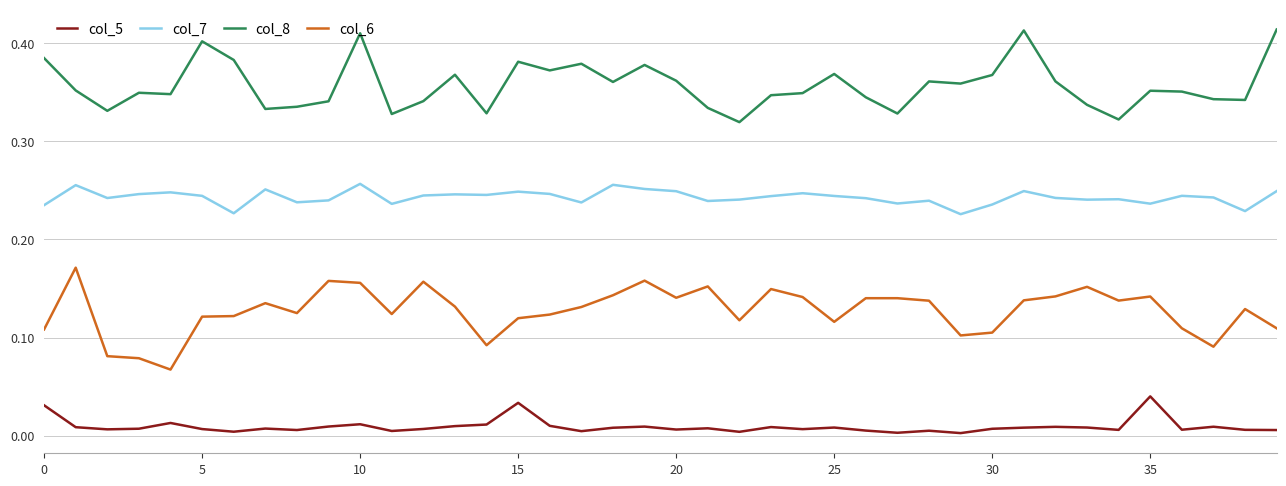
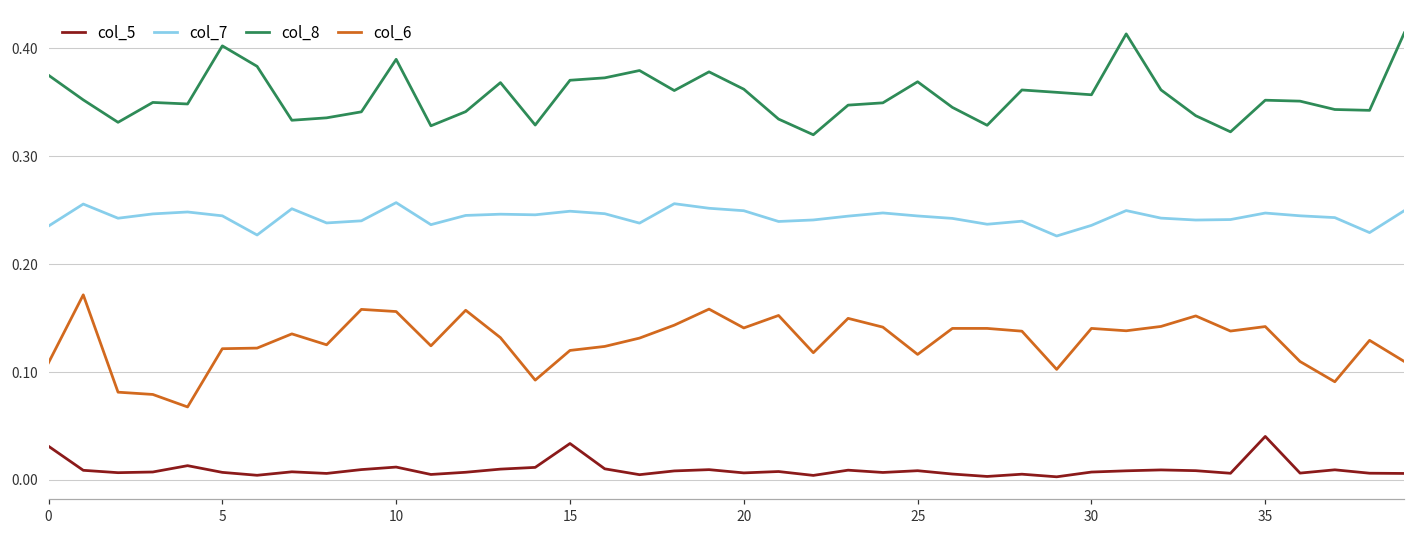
col_8, 0: 0.38 -> 0.37
col_8, 10: 0.41 -> 0.39
col_8, 15: 0.38 -> 0.37
col_8, 30: 0.37 -> 0.36
col_6, 30: 0.11 -> 0.14
col_7, 35: 0.24 -> 0.25
